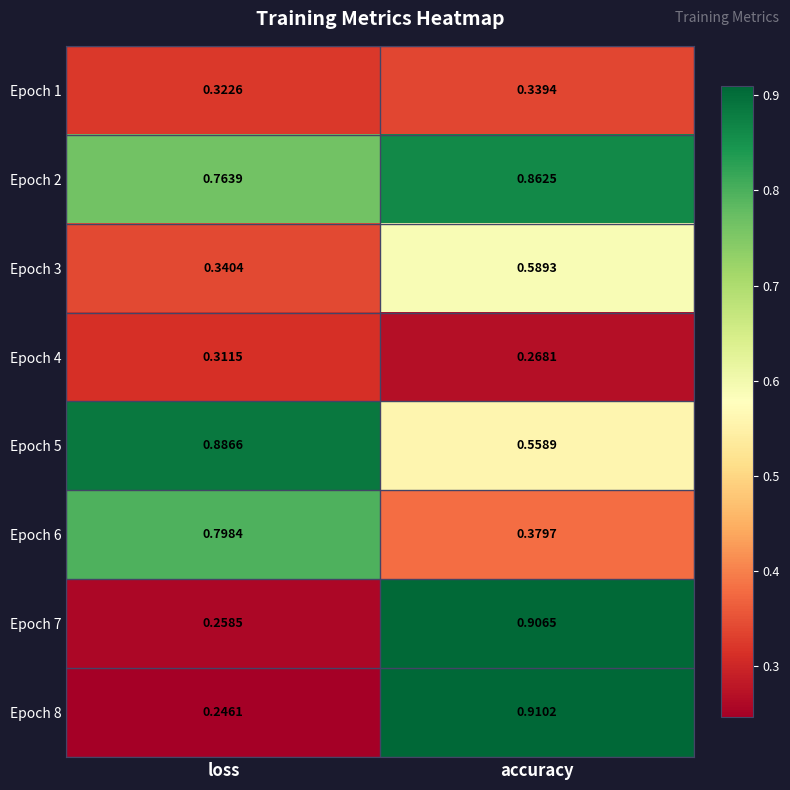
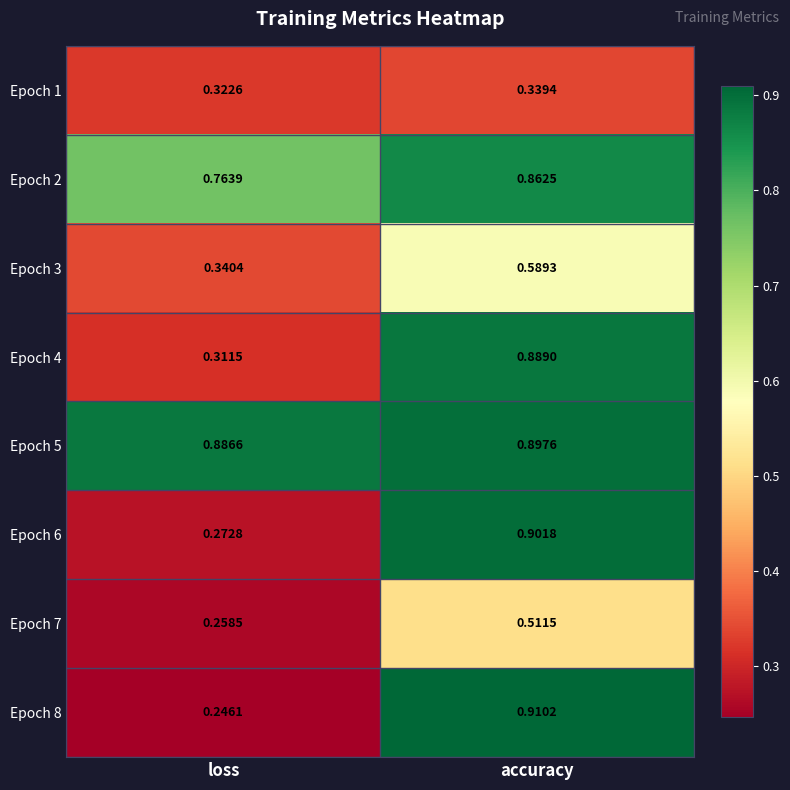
Epoch 4, accuracy: 0.2681 -> 0.8890
Epoch 5, accuracy: 0.5589 -> 0.8976
Epoch 6, loss: 0.7984 -> 0.2728
Epoch 6, accuracy: 0.3797 -> 0.9018
Epoch 7, accuracy: 0.9065 -> 0.5115
